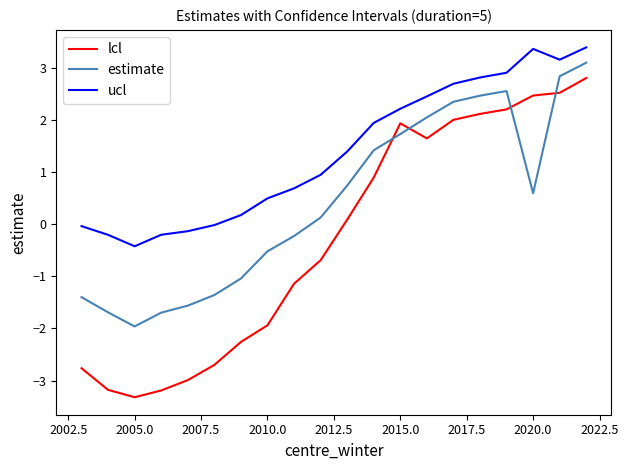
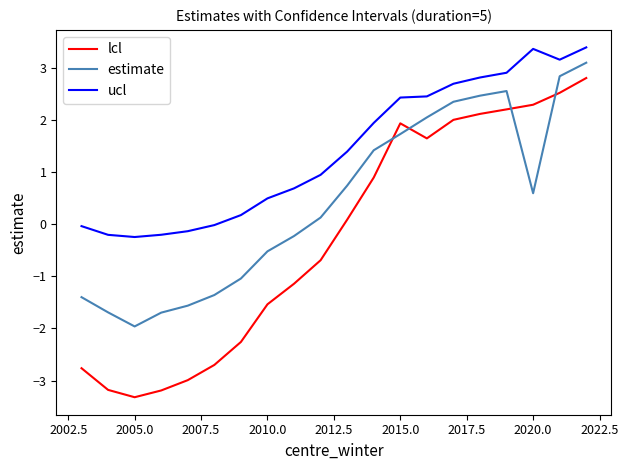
ucl, 2005.0: -0.4 -> -0.2
lcl, 2010.0: -1.9 -> -1.5
ucl, 2015.0: 2.2 -> 2.4
lcl, 2020.0: 2.5 -> 2.3
